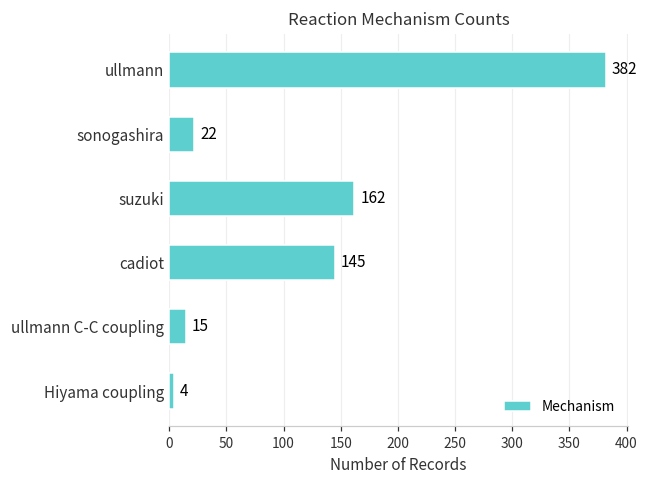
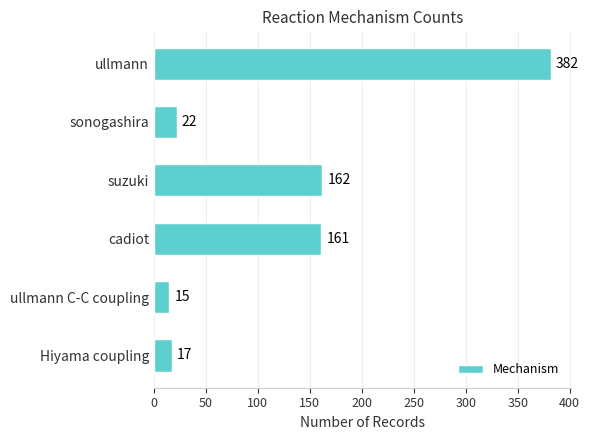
cadiot: 145 -> 161
Hiyama coupling: 4 -> 17
